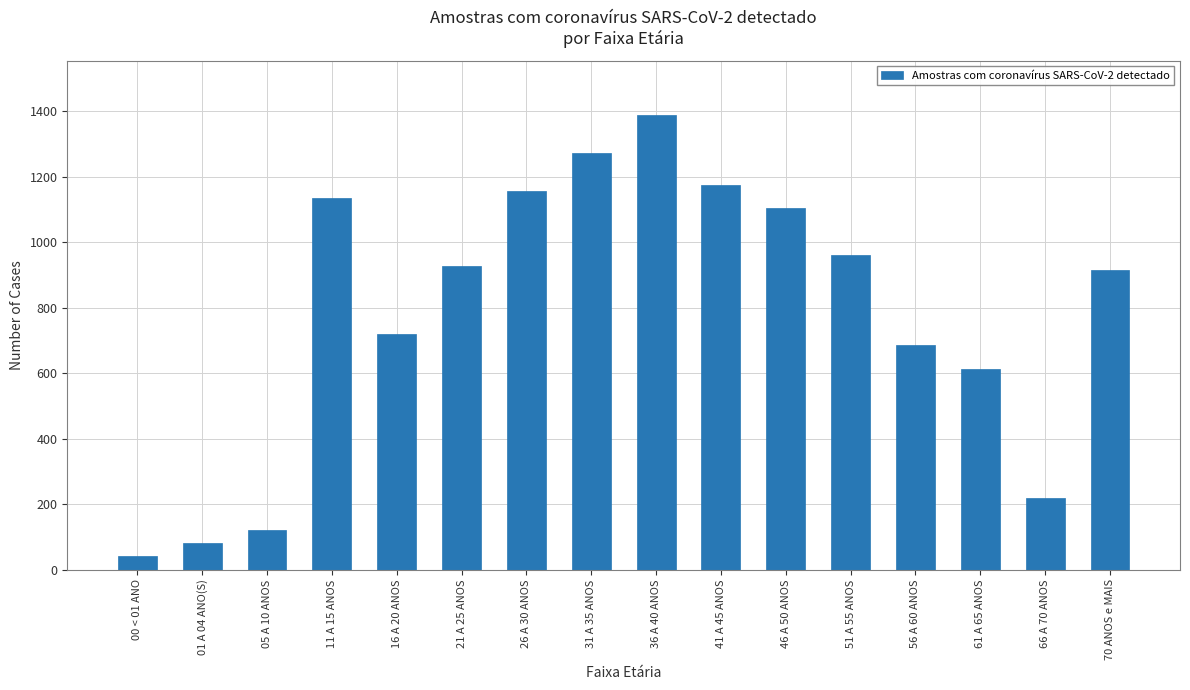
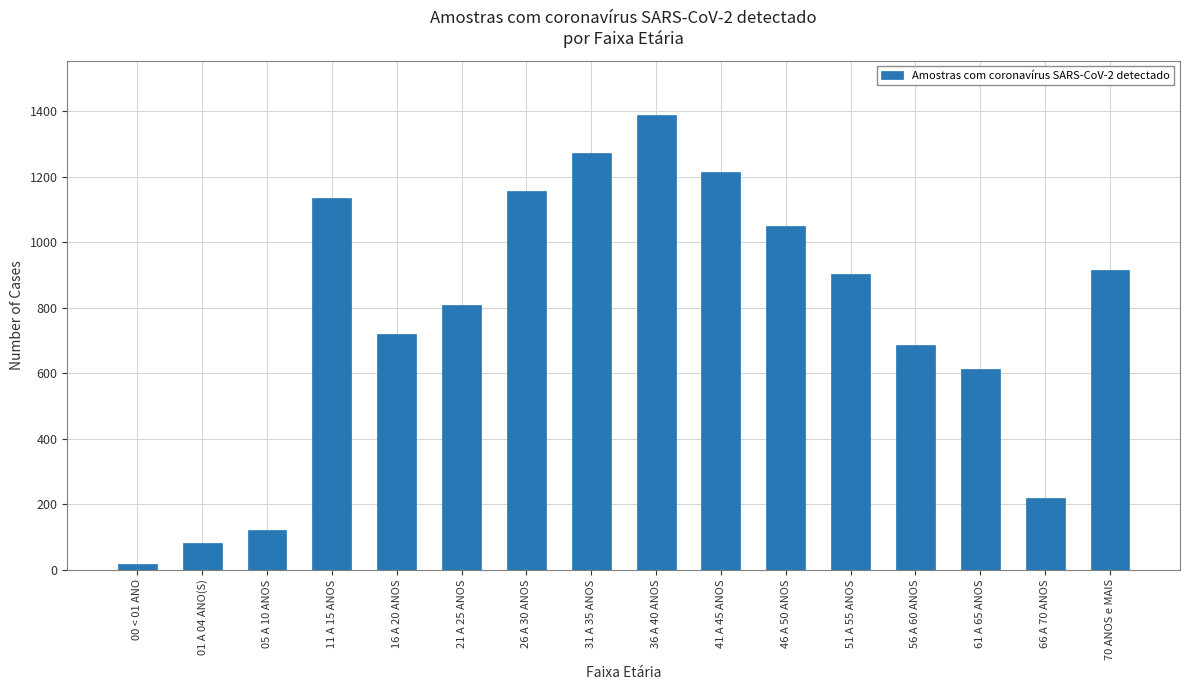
00 < 01 ANO: 40 -> 20
21 A 25 ANOS: 930 -> 810
41 A 45 ANOS: 1180 -> 1220
46 A 50 ANOS: 1100 -> 1050
51 A 55 ANOS: 960 -> 900
